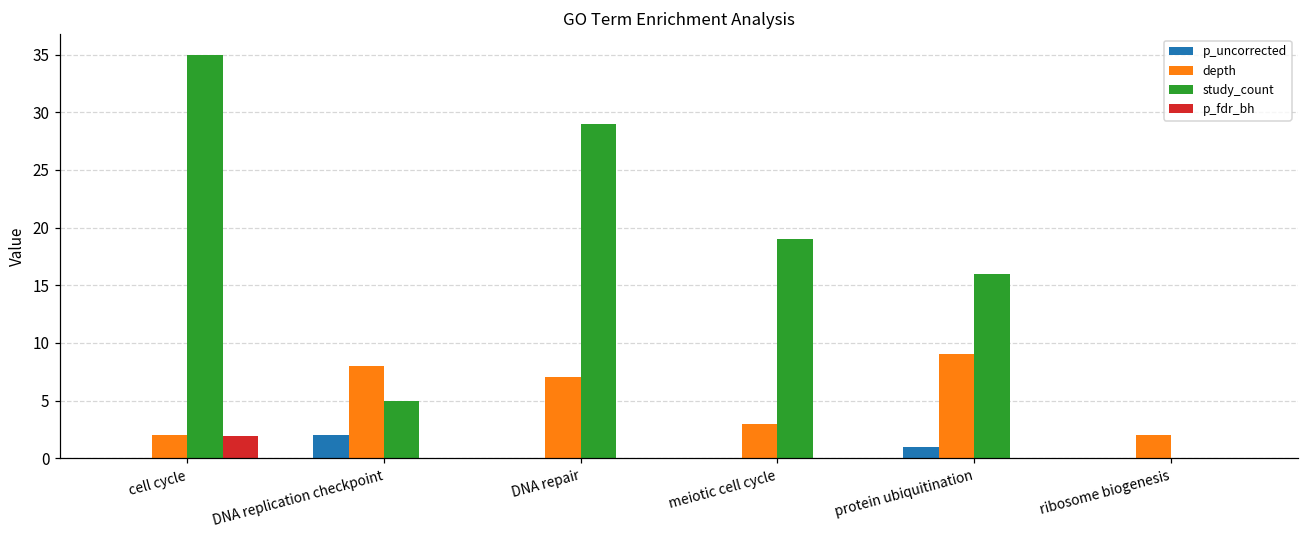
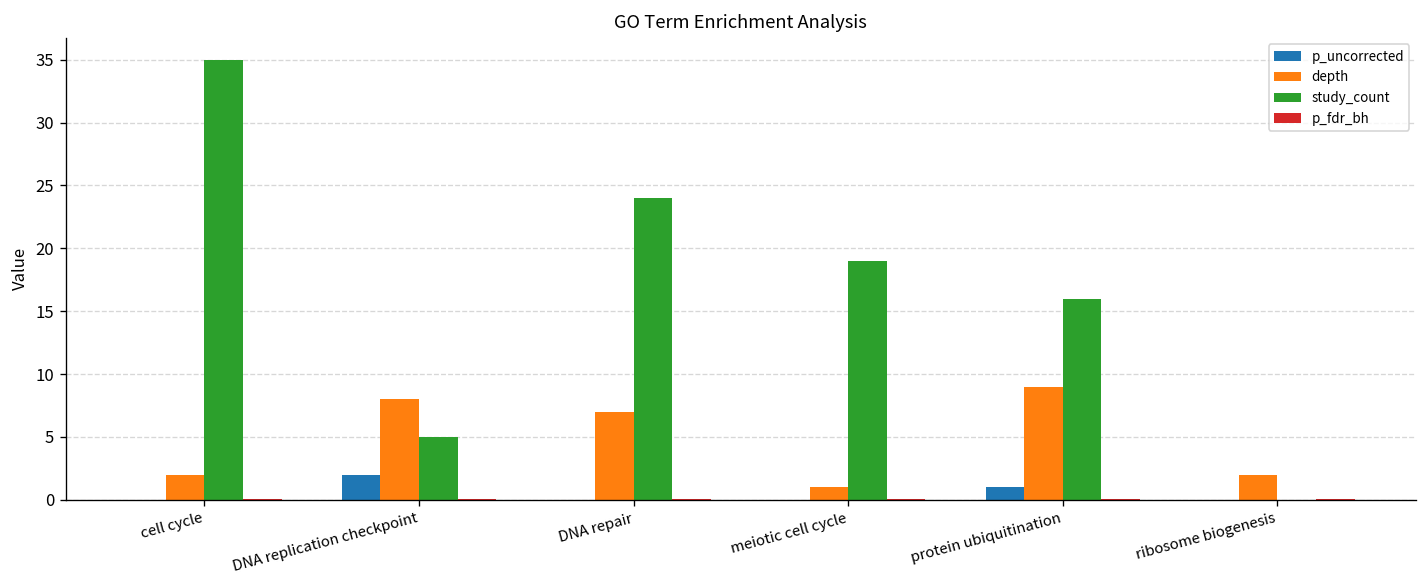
p_fdr_bh, cell cycle: 2.0 -> 0.0
study_count, DNA repair: 29 -> 24
depth, meiotic cell cycle: 3 -> 1
